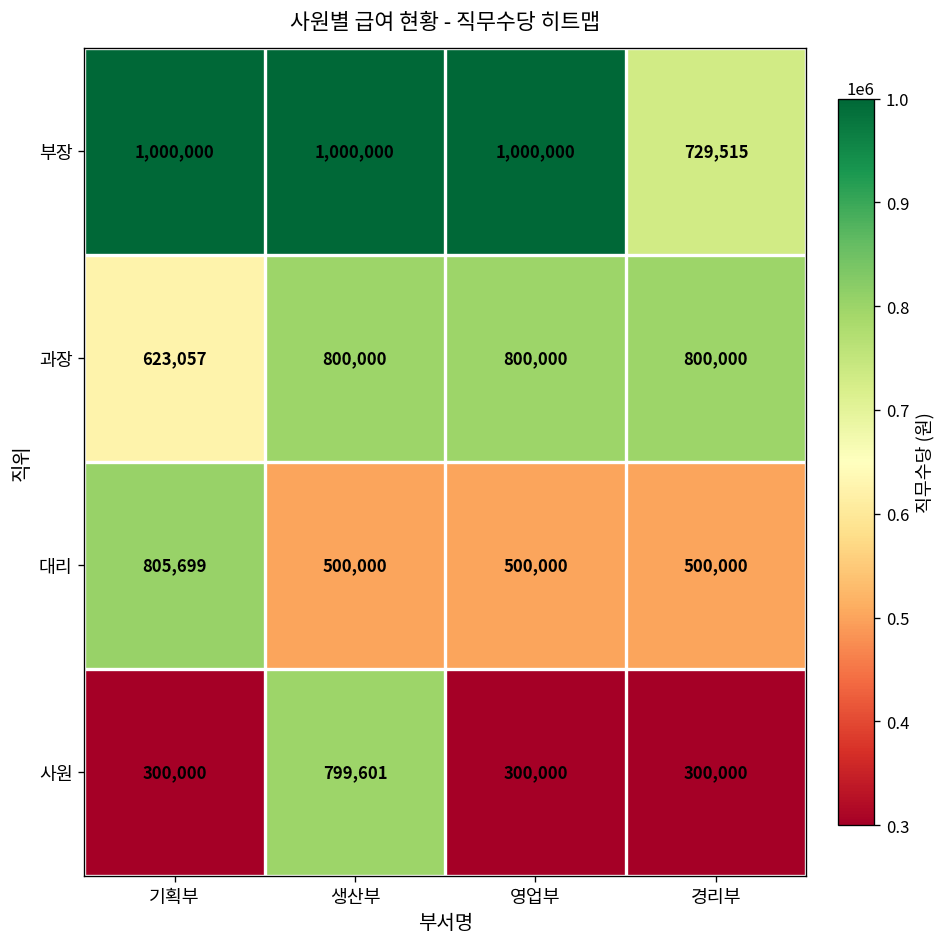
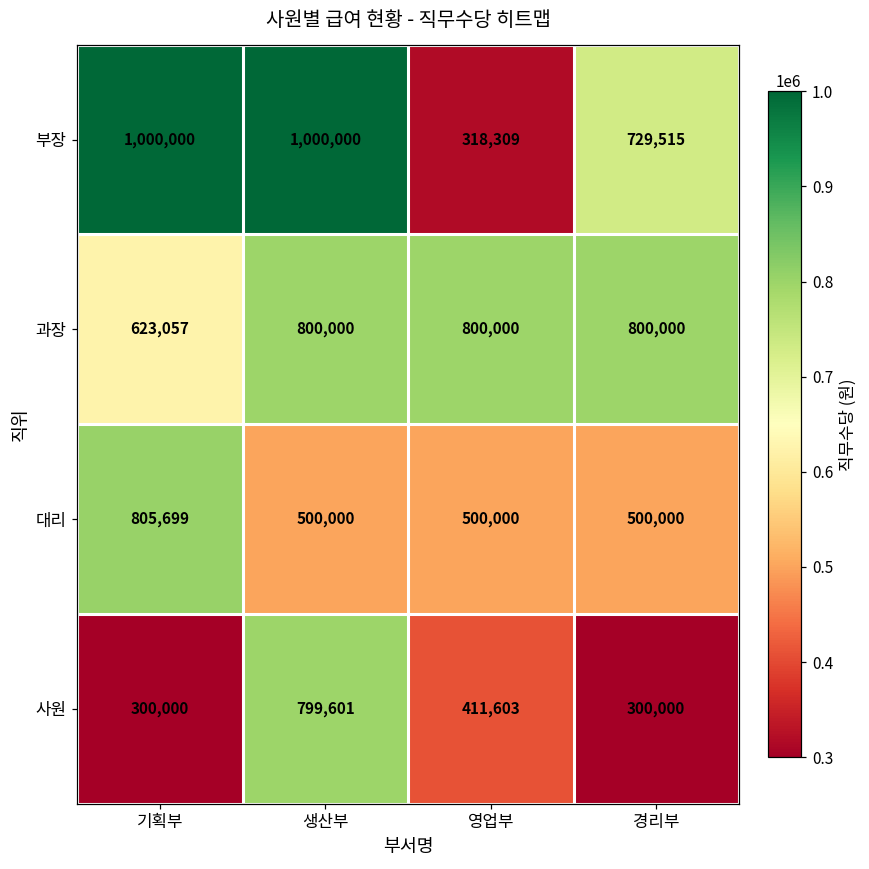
부장, 영업부: 1,000,000 -> 318,309
사원, 영업부: 300,000 -> 411,603
